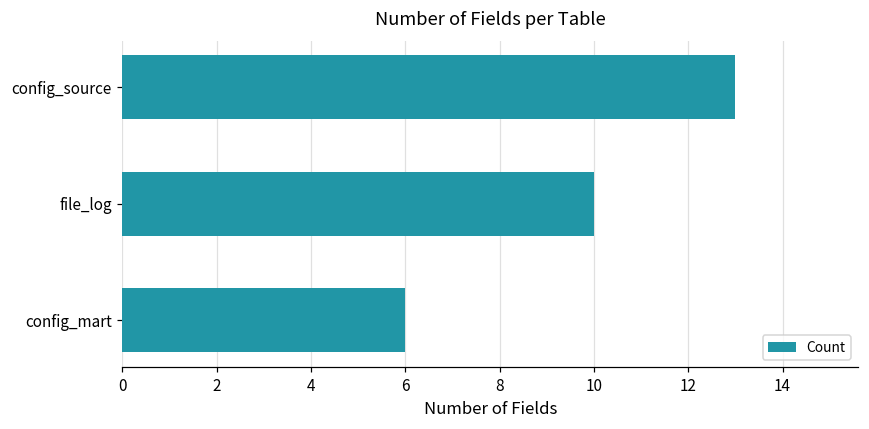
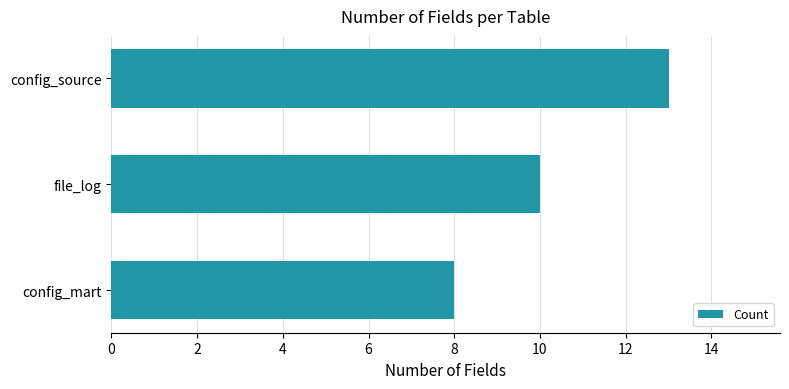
config_mart: 6 -> 8
